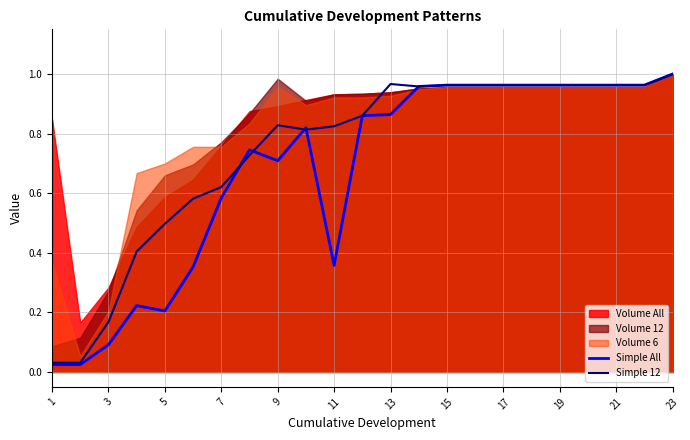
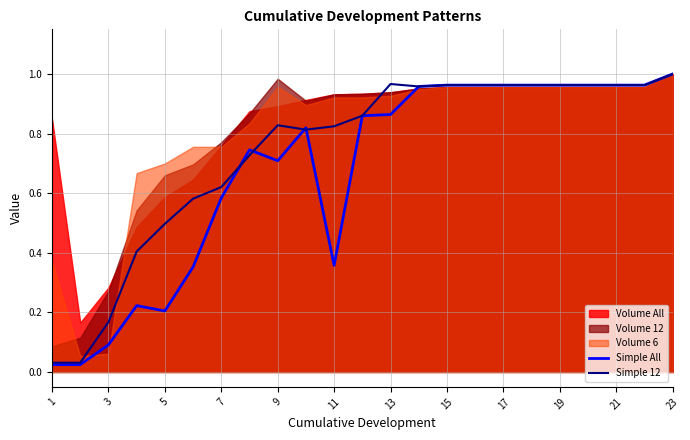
Volume 6, 3: 0.20 -> 0.06
